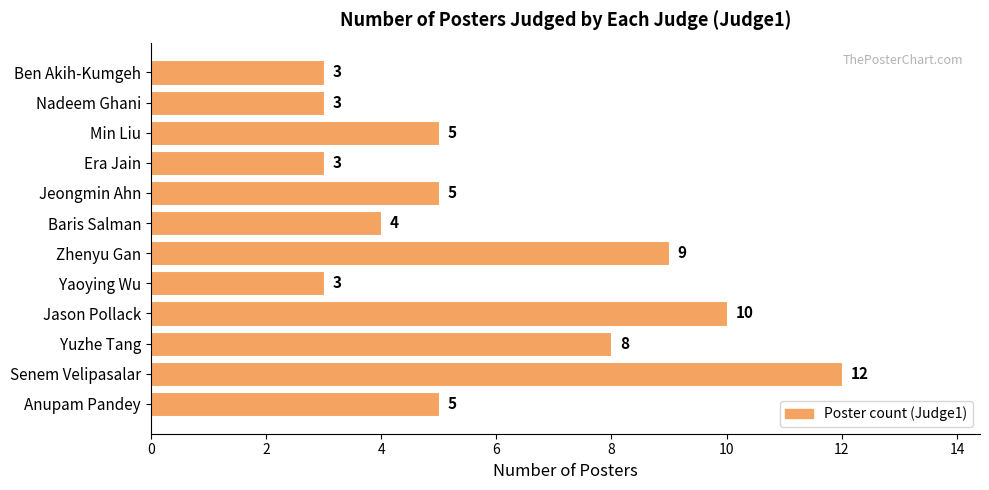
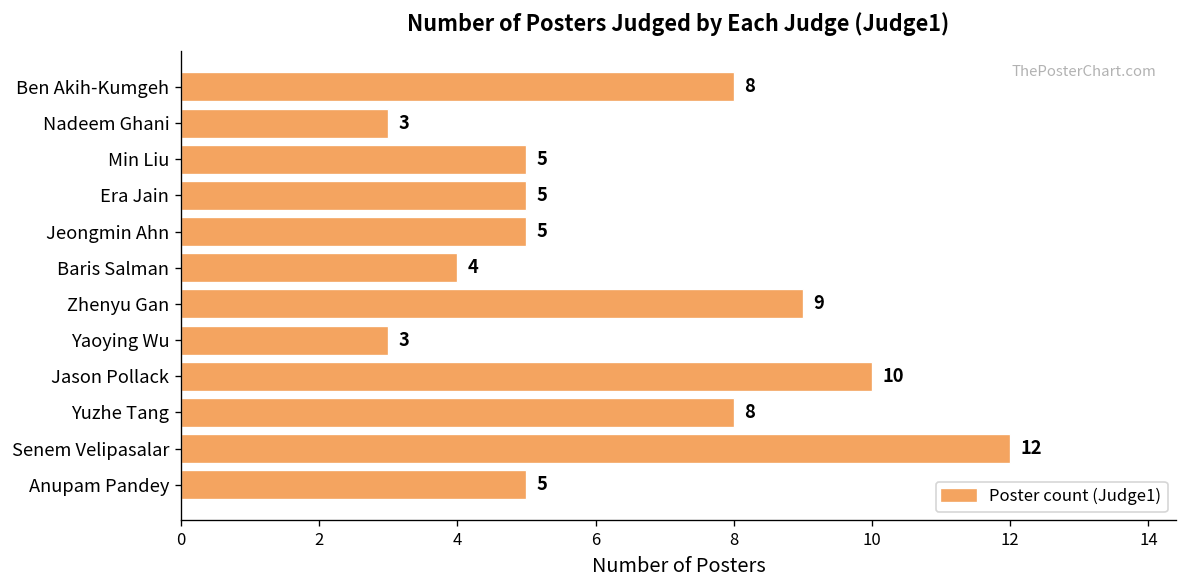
Ben Akih-Kumgeh: 3 -> 8
Era Jain: 3 -> 5
